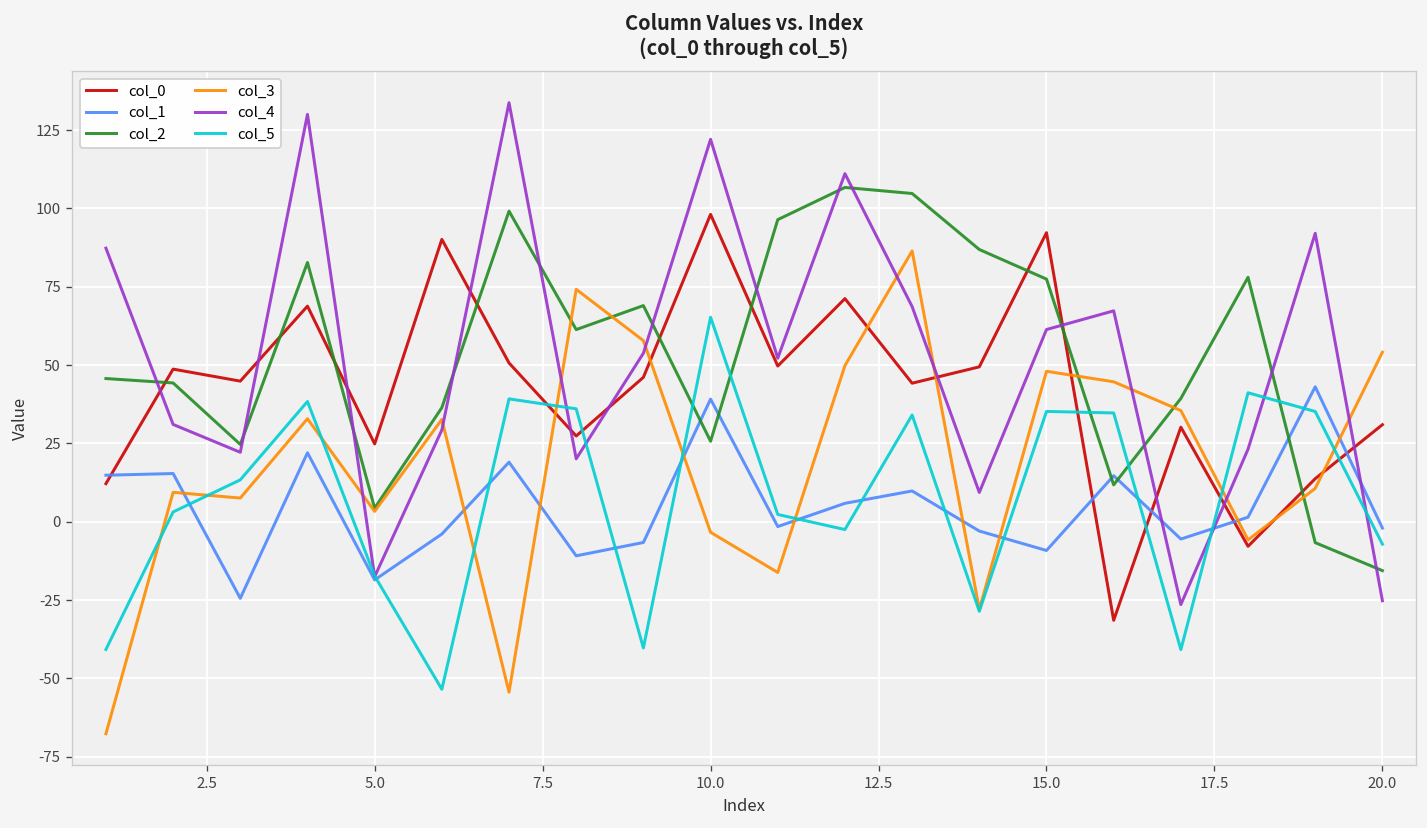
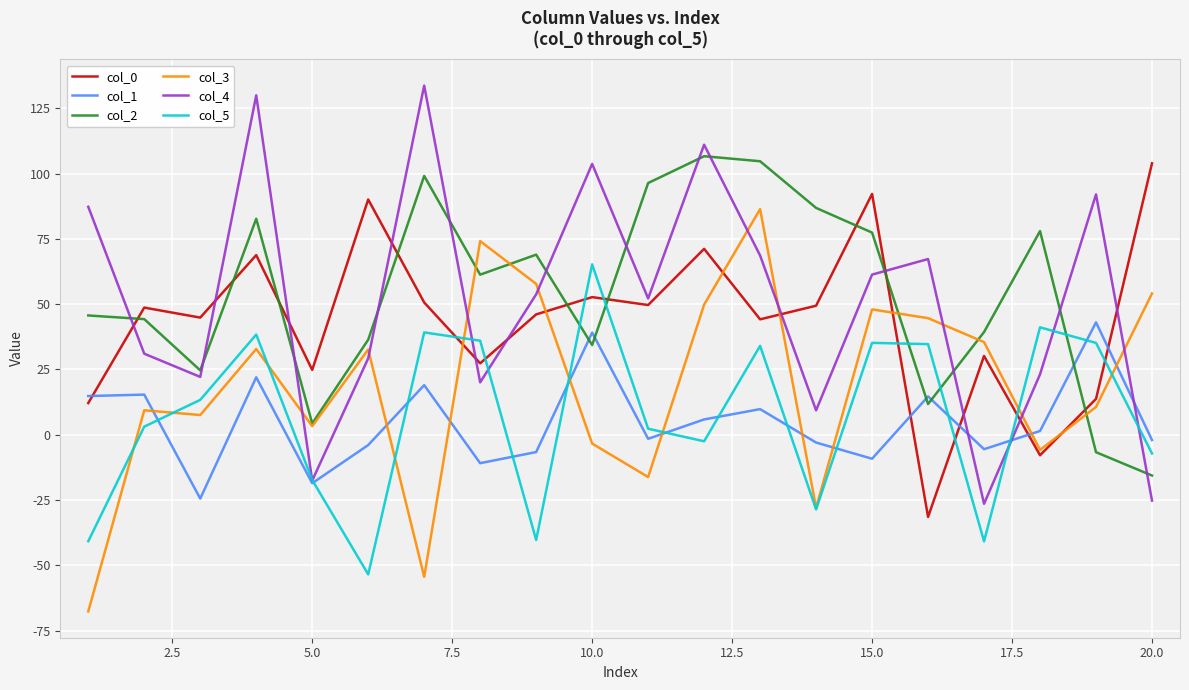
col_0, 10.0: 98 -> 53
col_2, 10.0: 26 -> 34
col_4, 10.0: 122 -> 104
col_0, 20.0: 31 -> 104
